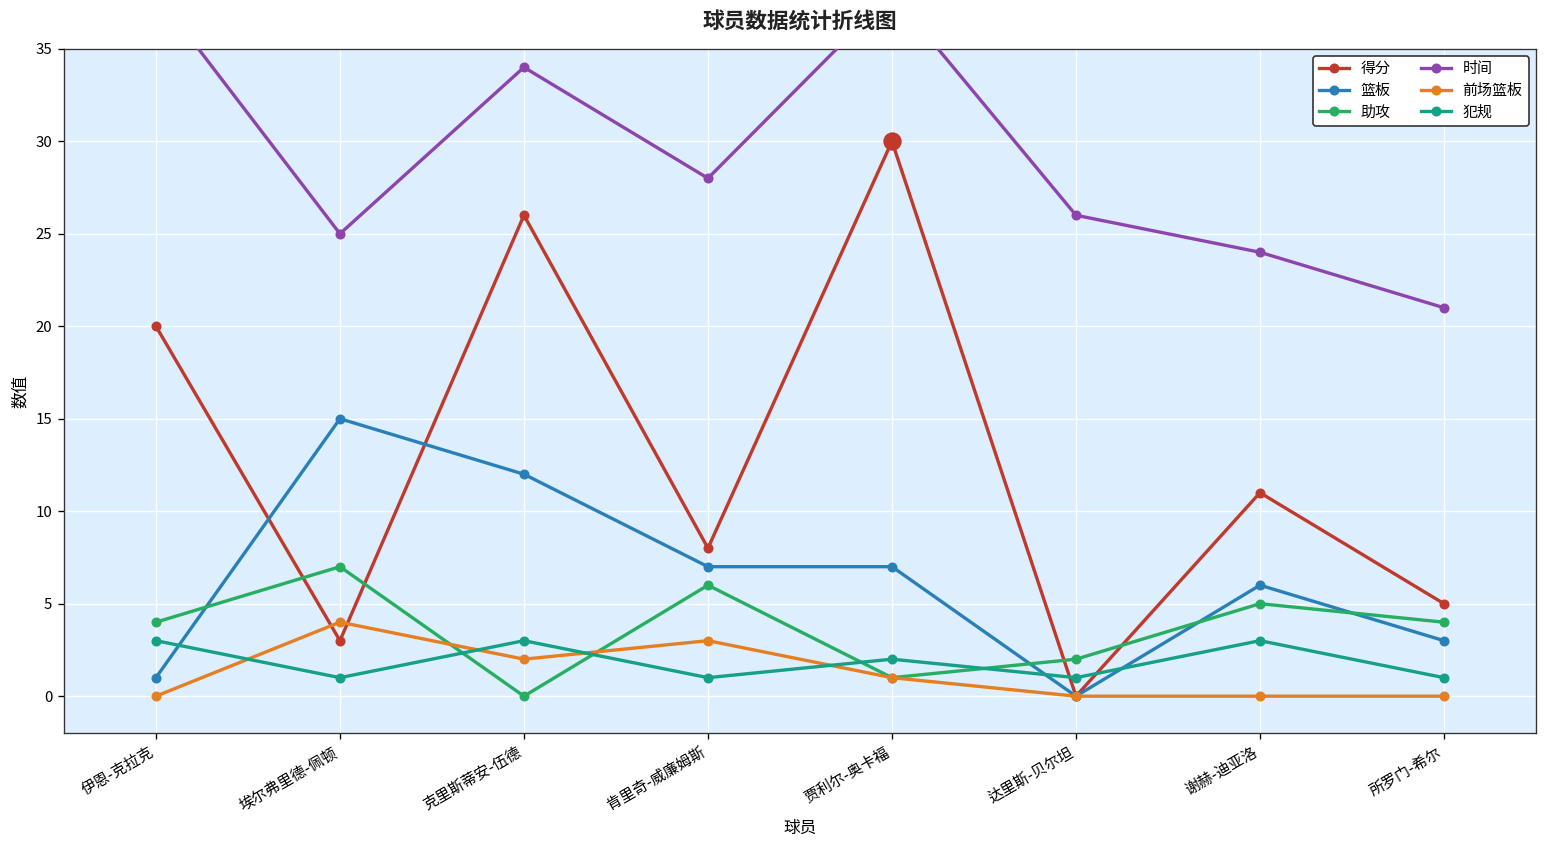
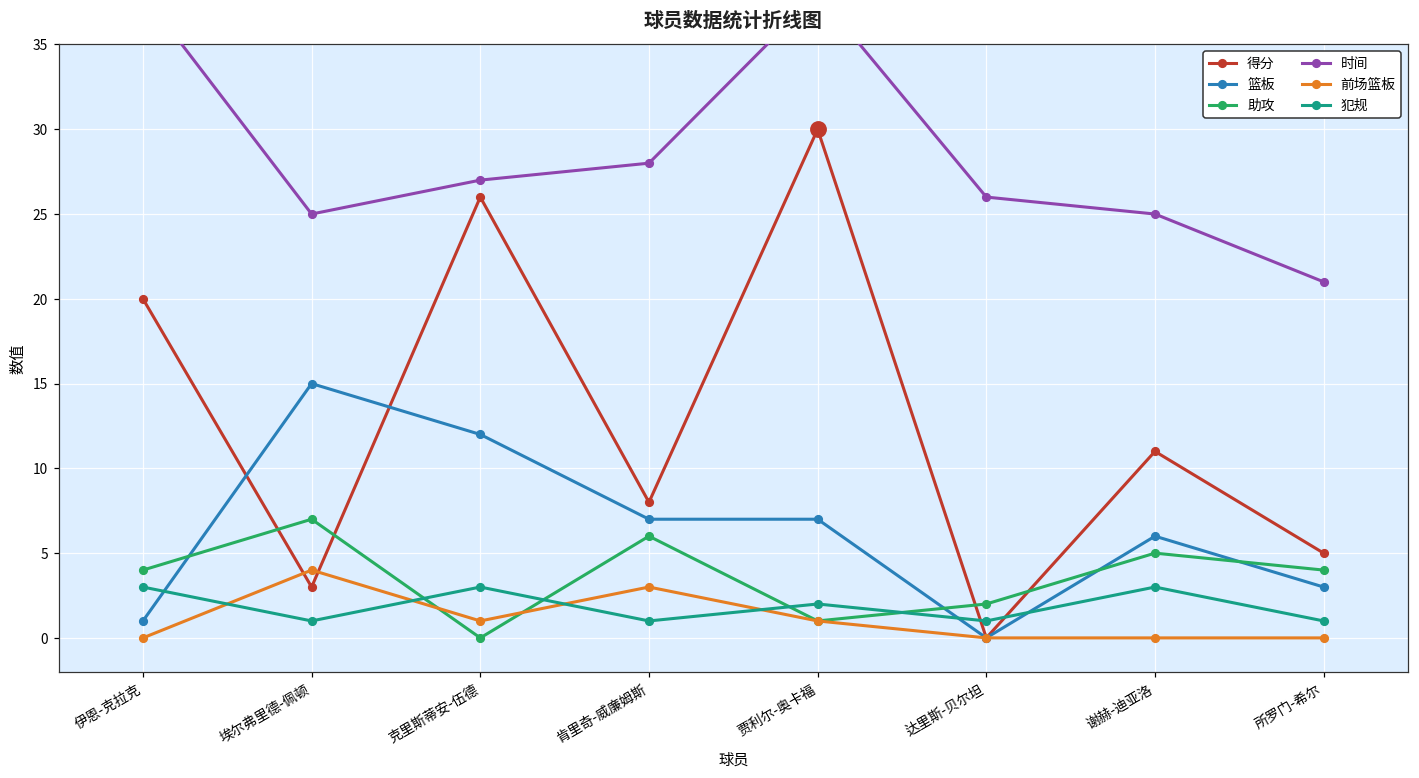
时间, 克里斯蒂安-伍德: 34 -> 27
前场篮板, 克里斯蒂安-伍德: 2 -> 1
时间, 谢赫-迪亚洛: 24 -> 25
